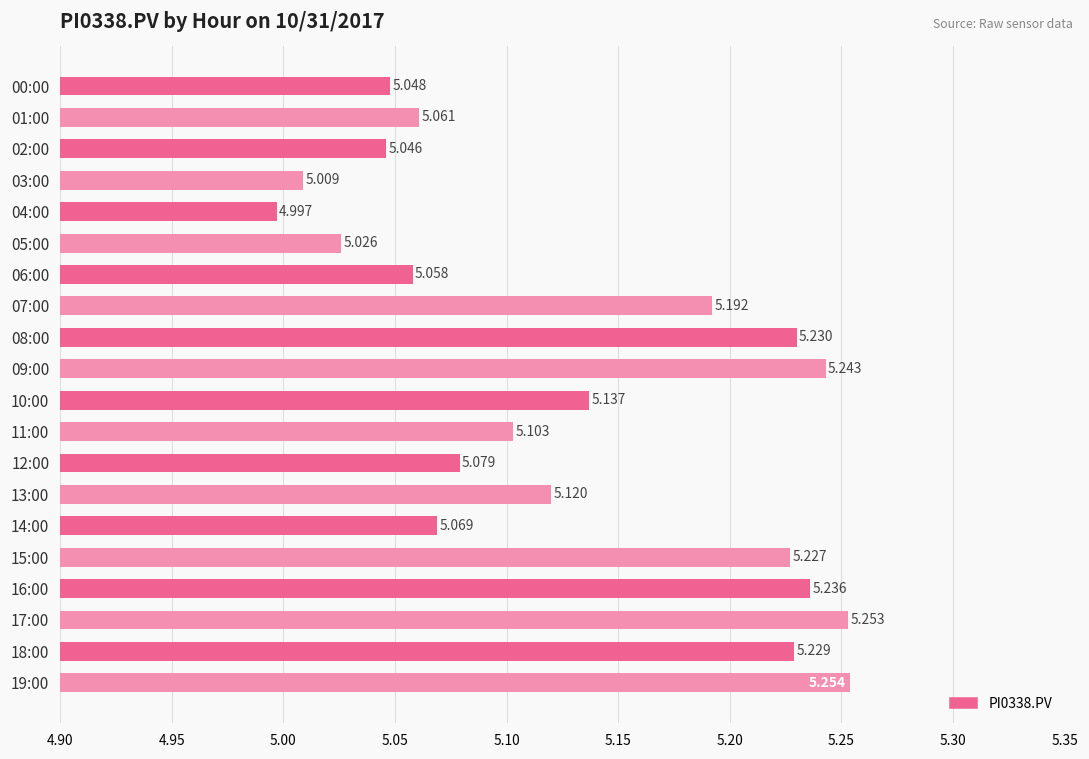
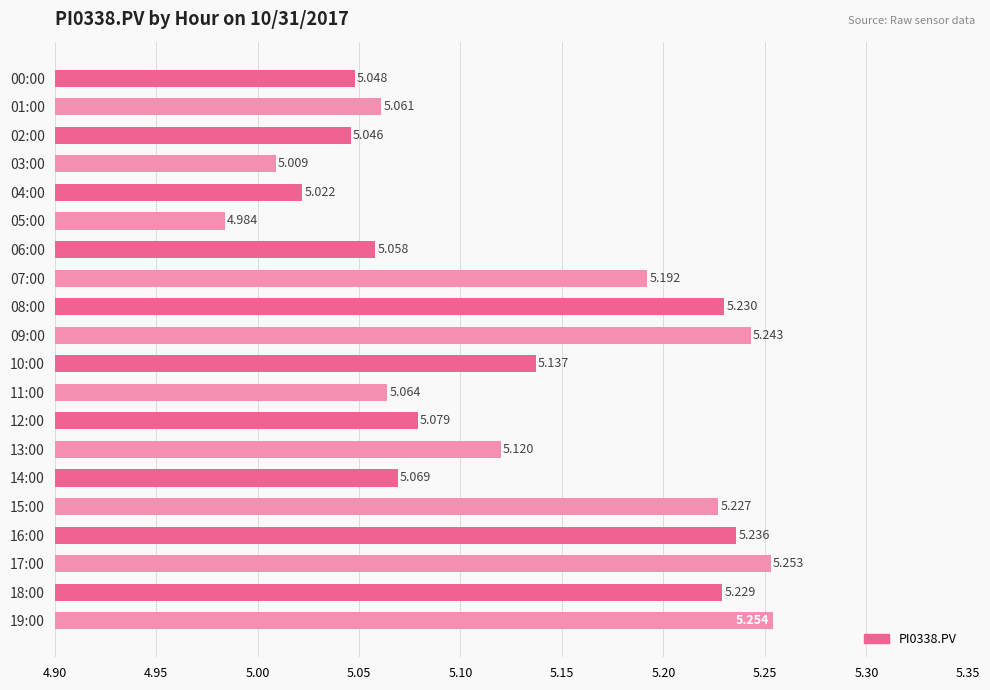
04:00: 4.997 -> 5.022
05:00: 5.026 -> 4.984
11:00: 5.103 -> 5.064
